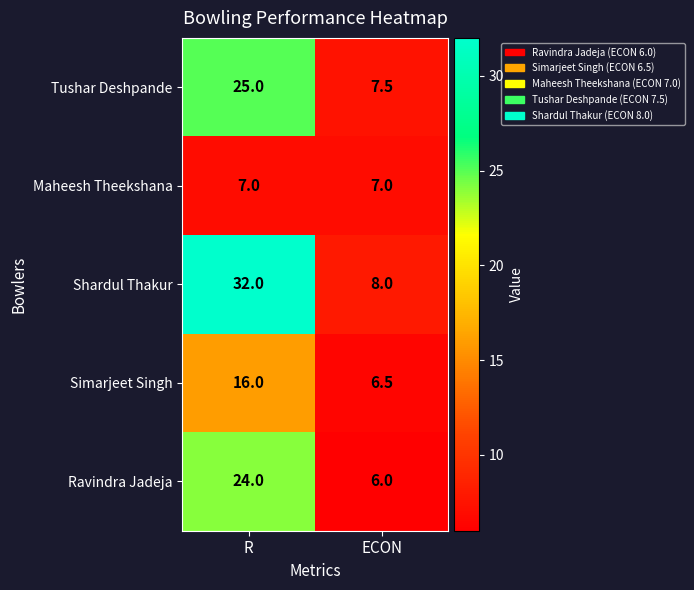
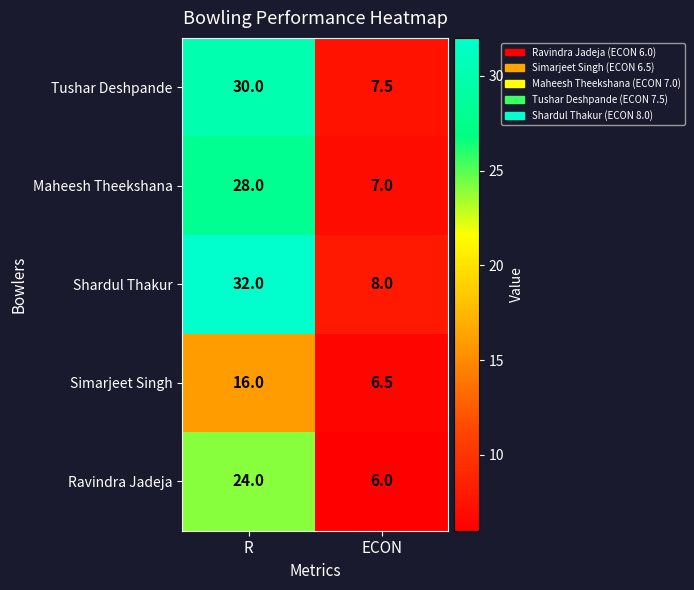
Tushar Deshpande, R: 25.0 -> 30.0
Maheesh Theekshana, R: 7.0 -> 28.0
